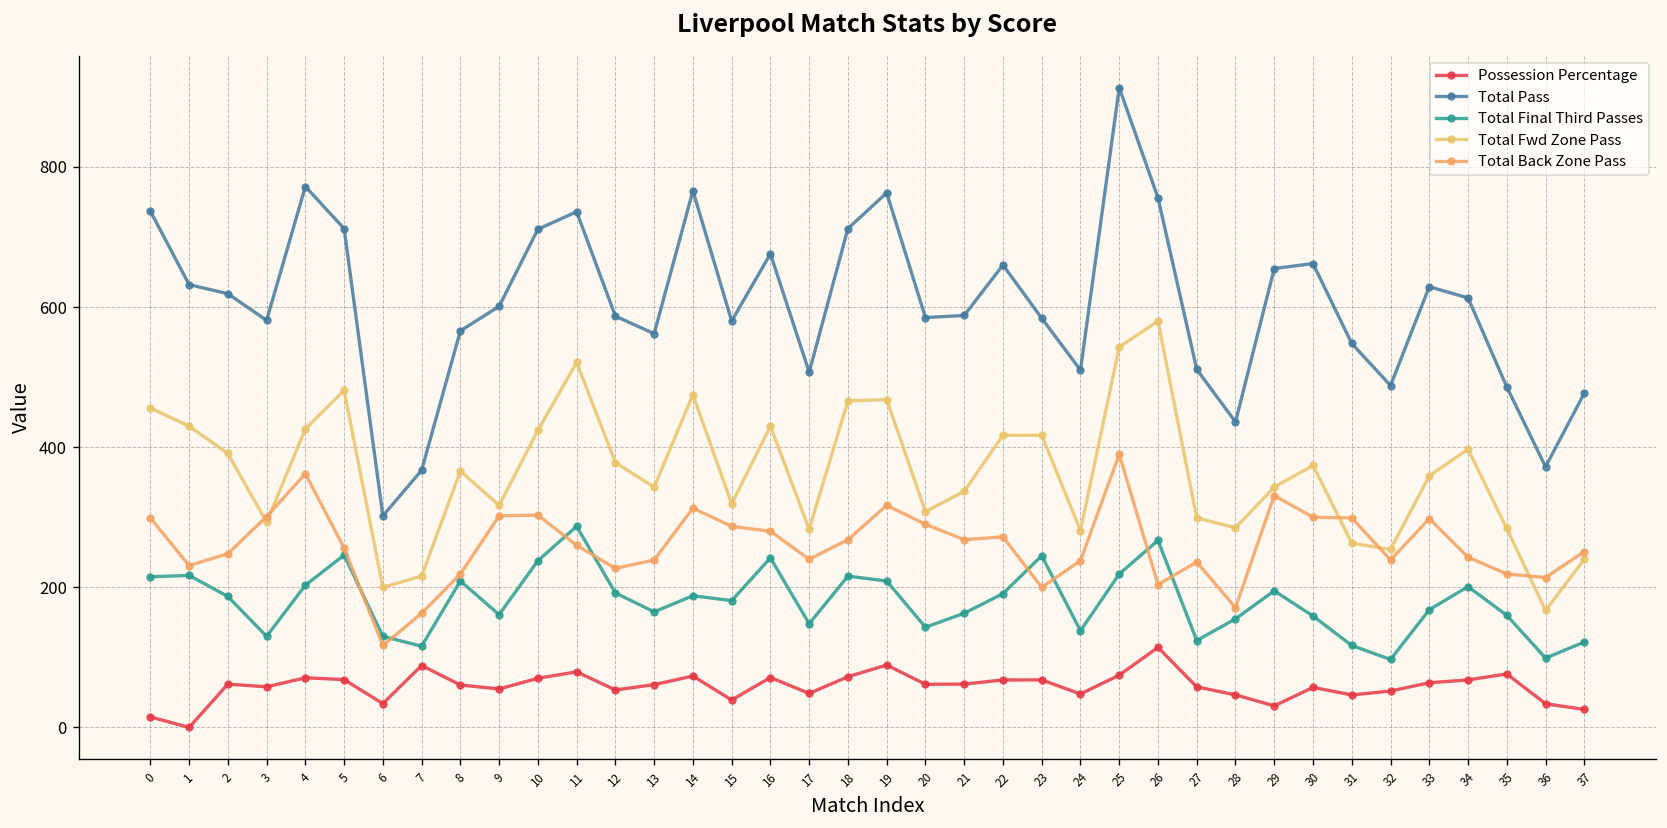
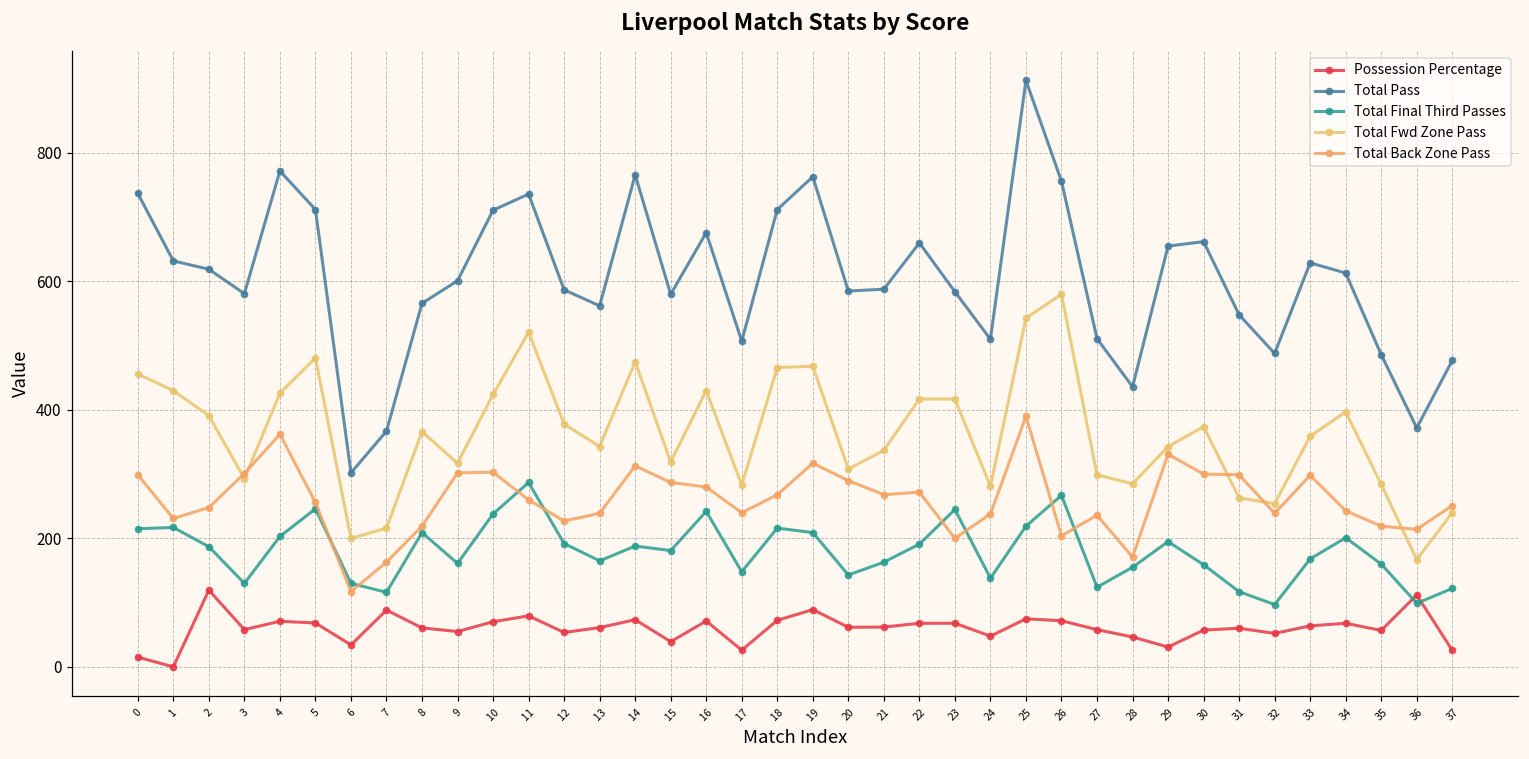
Possession Percentage, 2: 60 -> 120
Possession Percentage, 17: 50 -> 30
Possession Percentage, 26: 110 -> 70
Possession Percentage, 31: 50 -> 60
Possession Percentage, 35: 80 -> 60
Possession Percentage, 36: 30 -> 110
